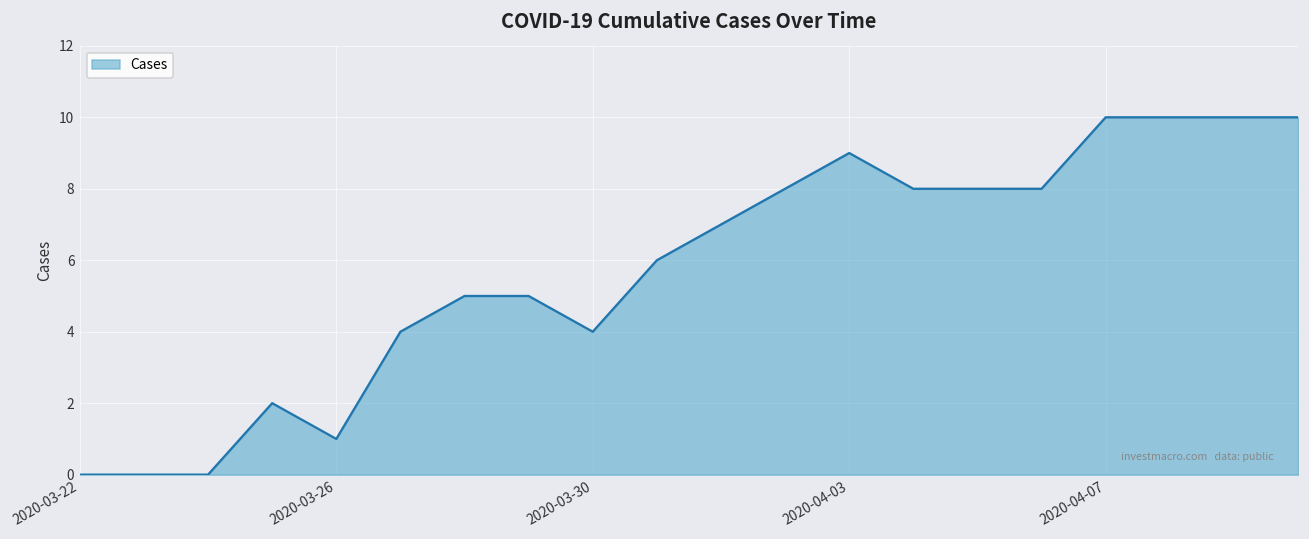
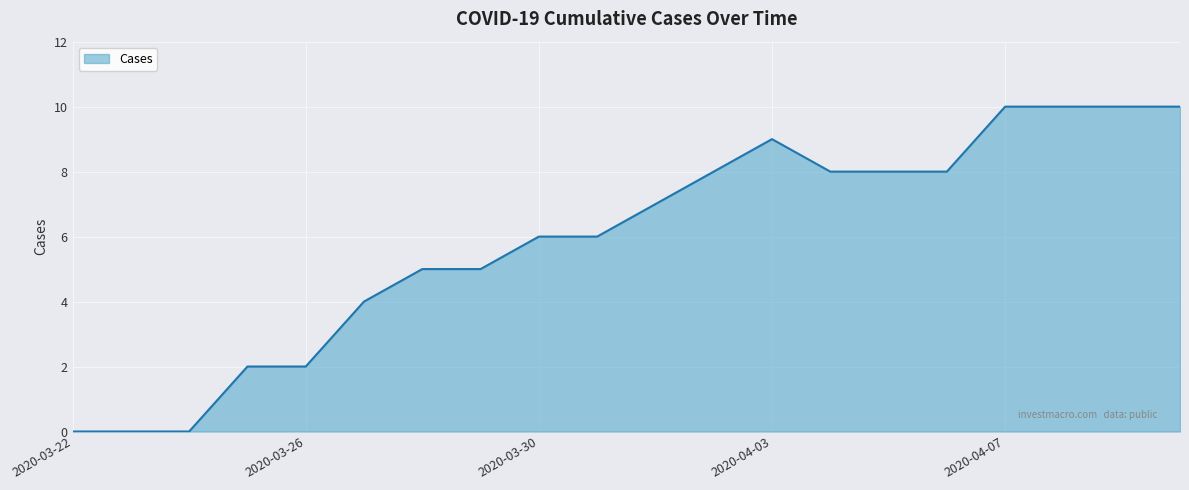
2020-03-26: 1 -> 2
2020-03-30: 4 -> 6
